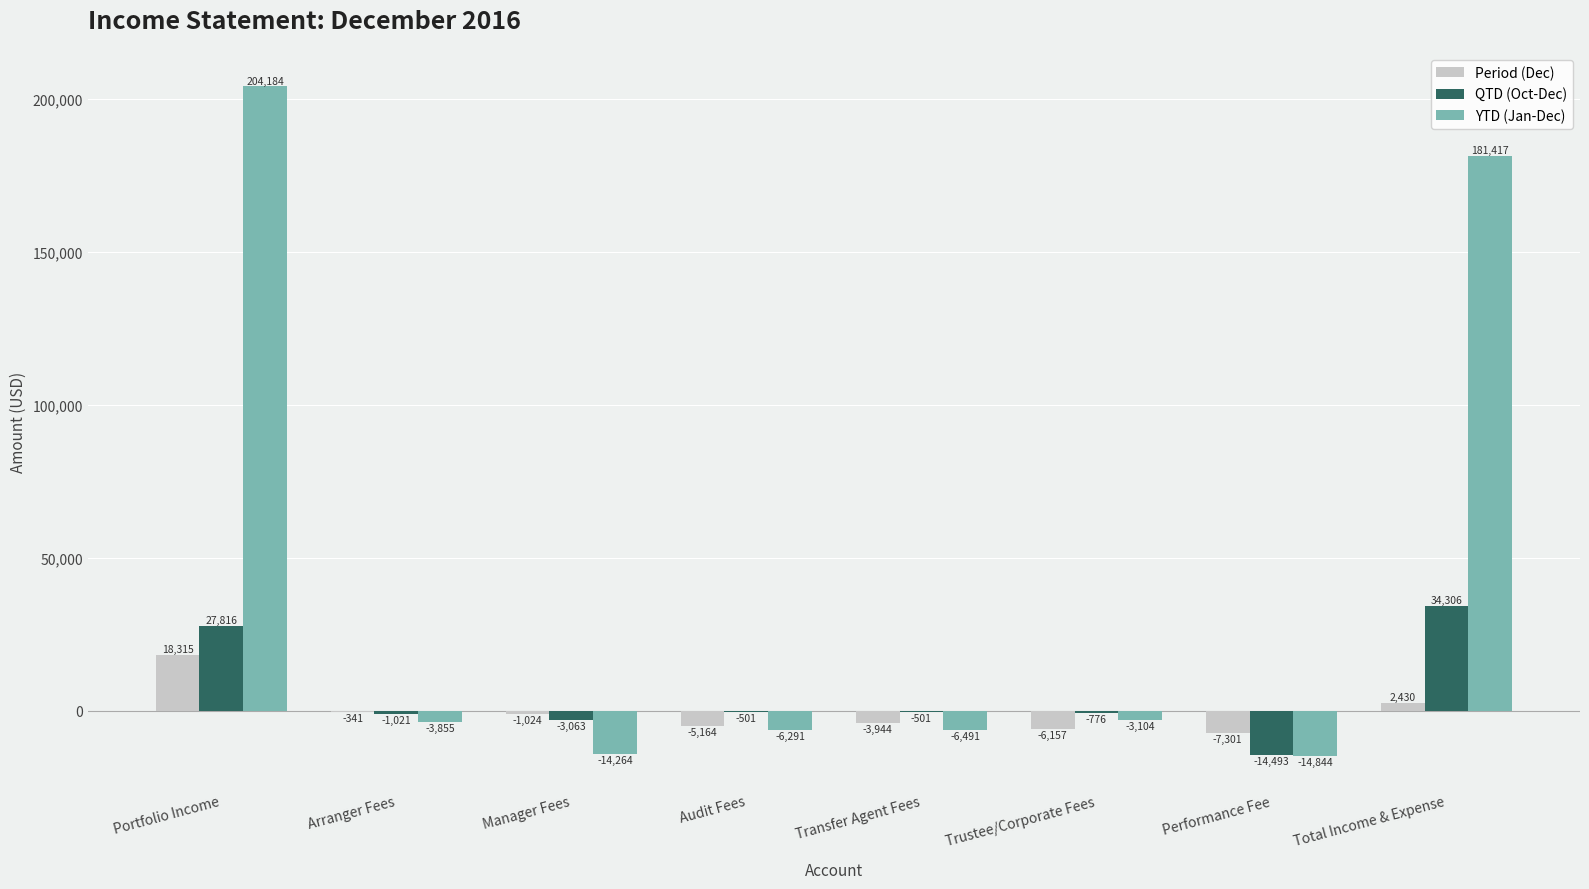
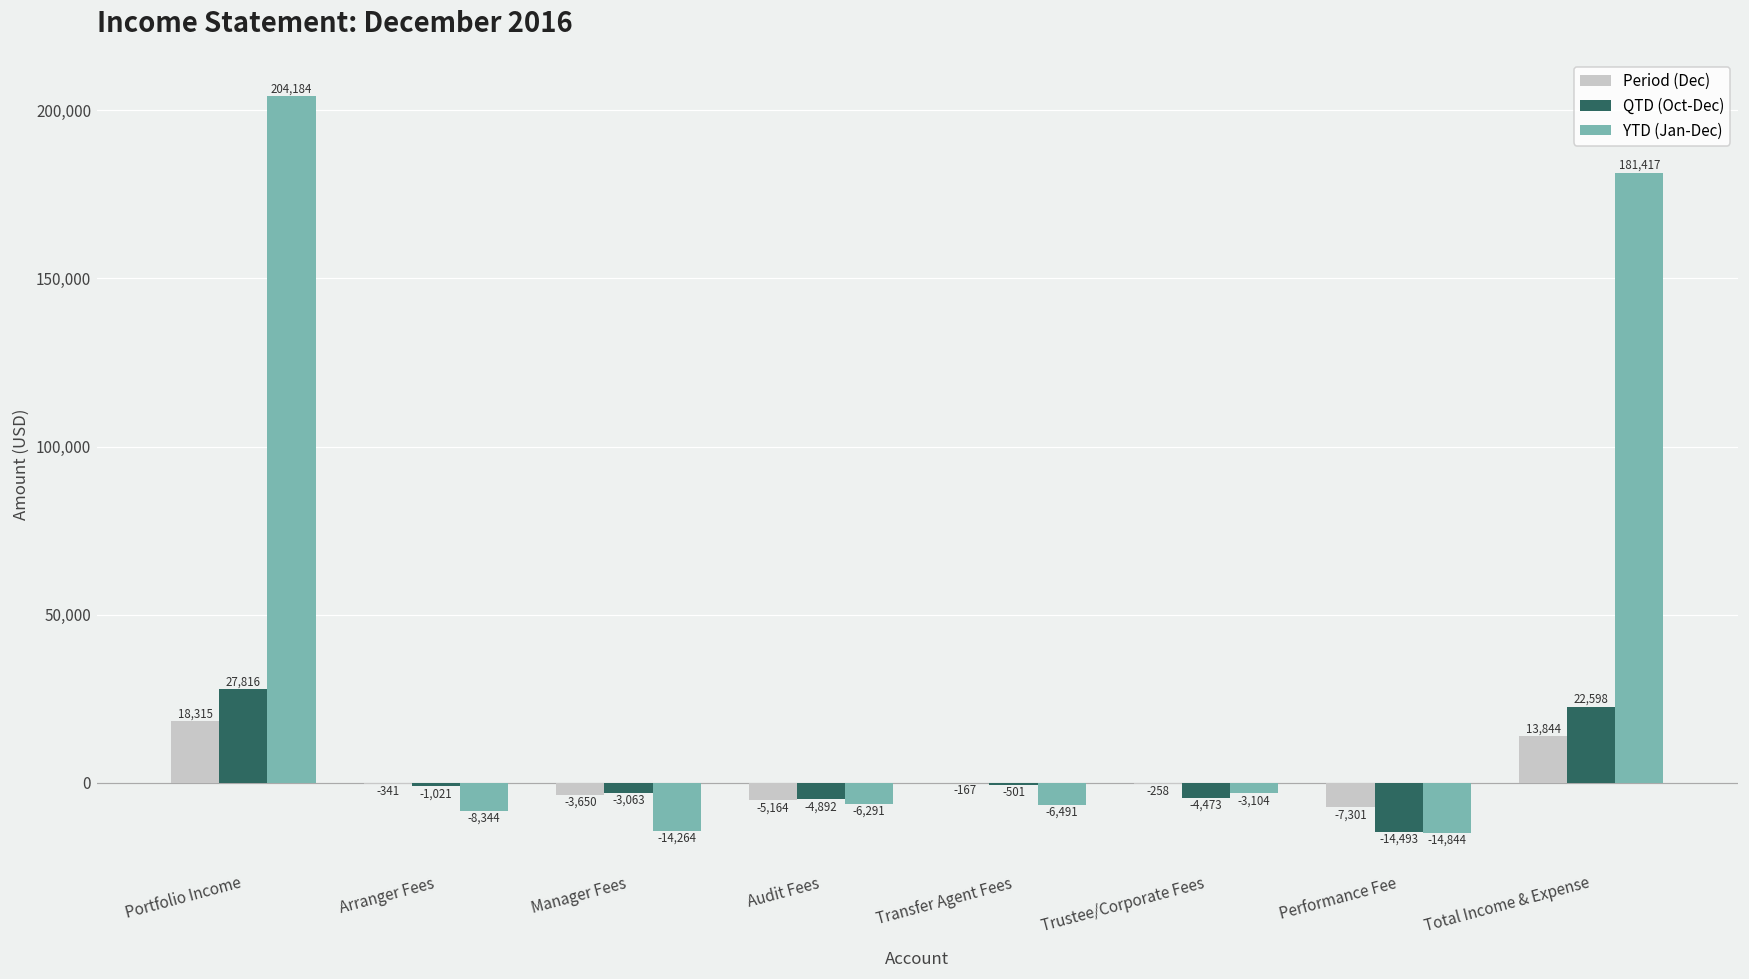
YTD (Jan-Dec), Arranger Fees: -3,855 -> -8,344
Period (Dec), Manager Fees: -1,024 -> -3,650
QTD (Oct-Dec), Audit Fees: -501 -> -4,892
Period (Dec), Transfer Agent Fees: -3,944 -> -167
Period (Dec), Trustee/Corporate Fees: -6,157 -> -258
QTD (Oct-Dec), Trustee/Corporate Fees: -776 -> -4,473
Period (Dec), Total Income & Expense: 2,430 -> 13,844
QTD (Oct-Dec), Total Income & Expense: 34,306 -> 22,598
